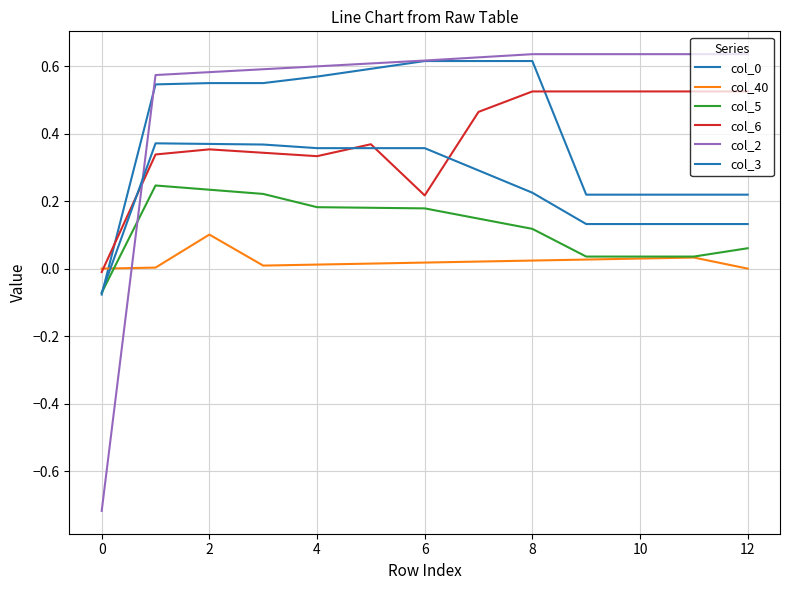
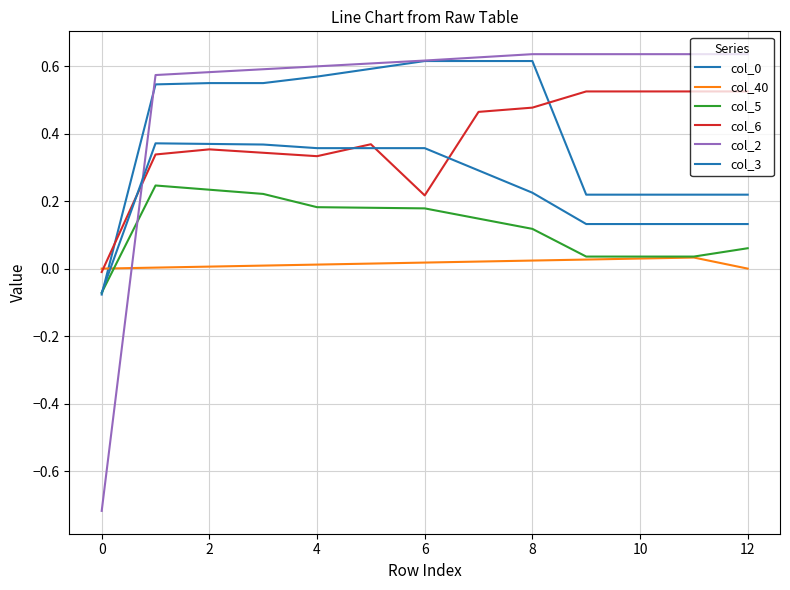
col_40, 2: 0.10 -> 0.01
col_6, 8: 0.53 -> 0.48
